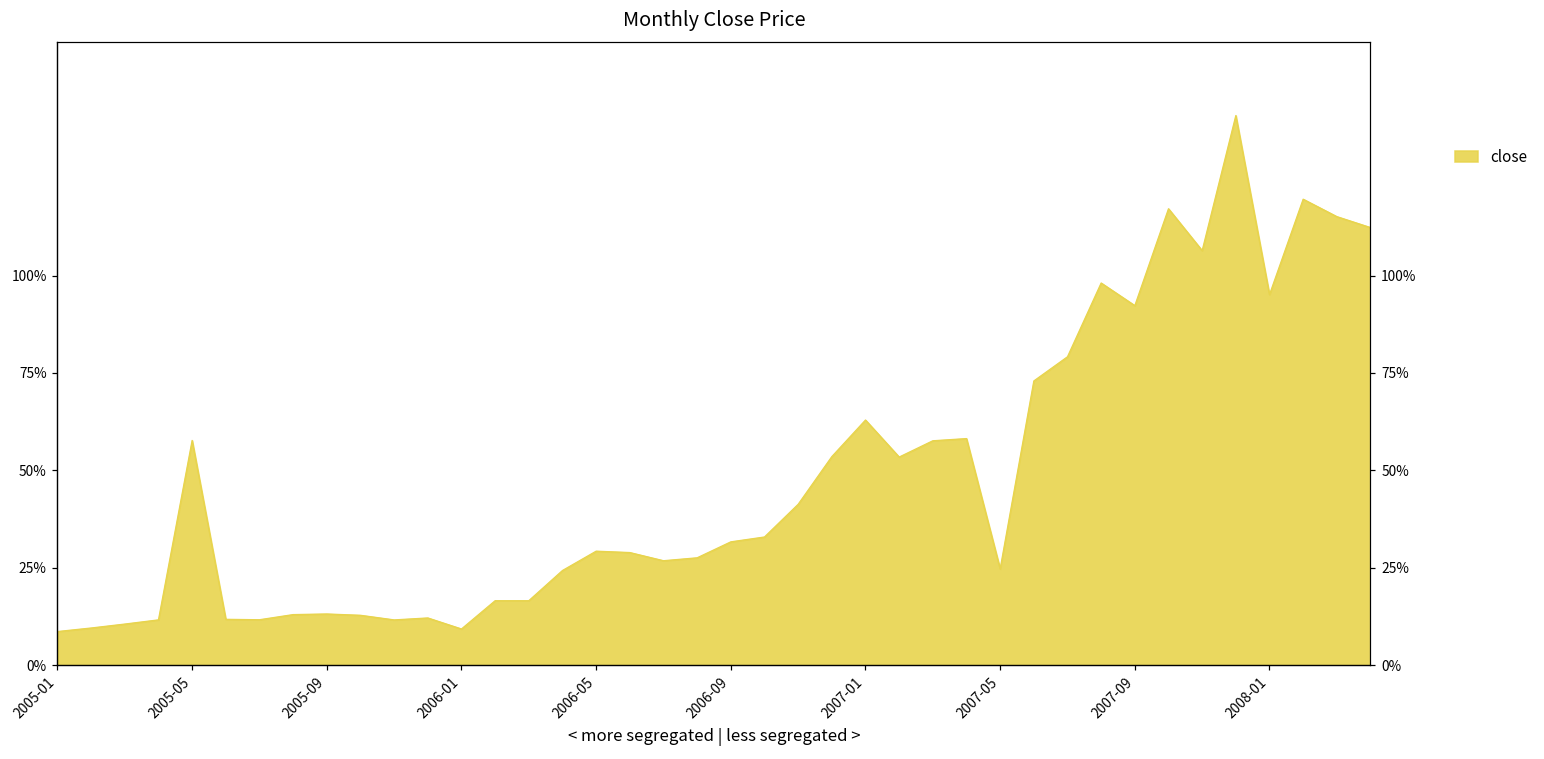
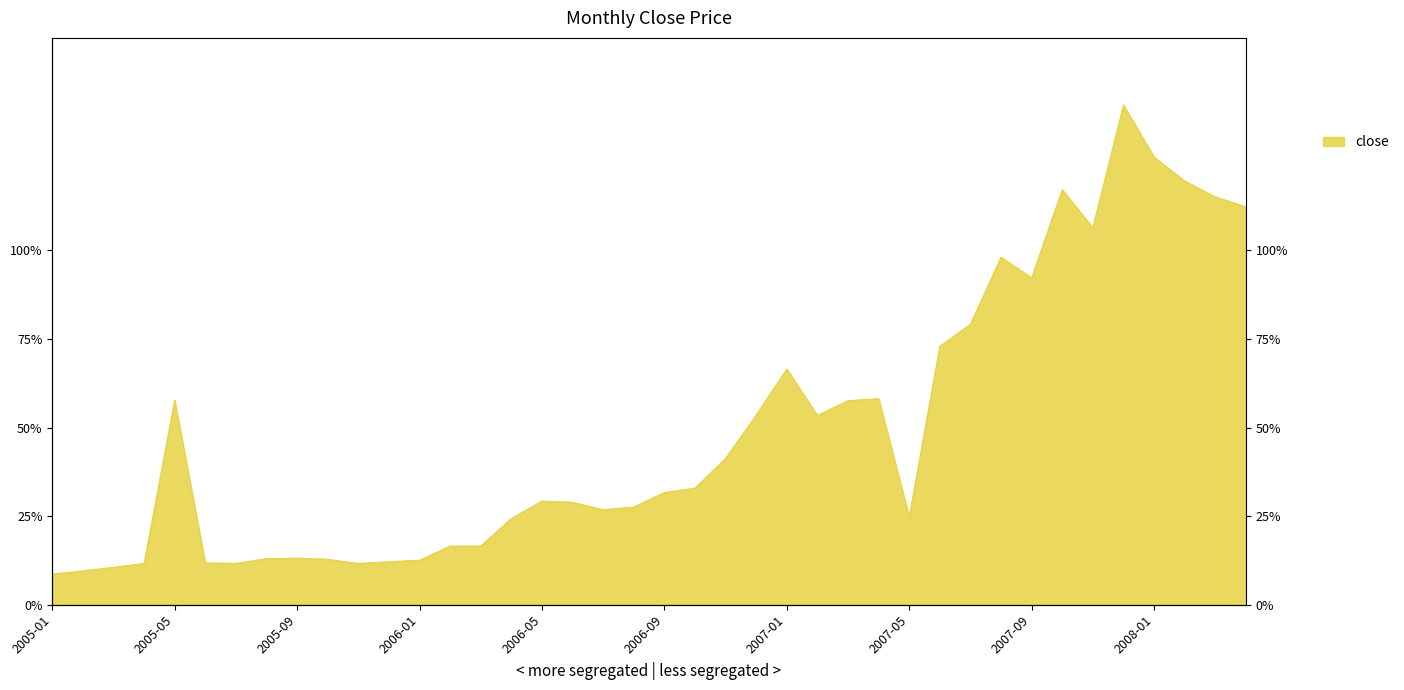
2006-01: 9% -> 13%
2007-01: 63% -> 67%
2008-01: 95% -> 126%
